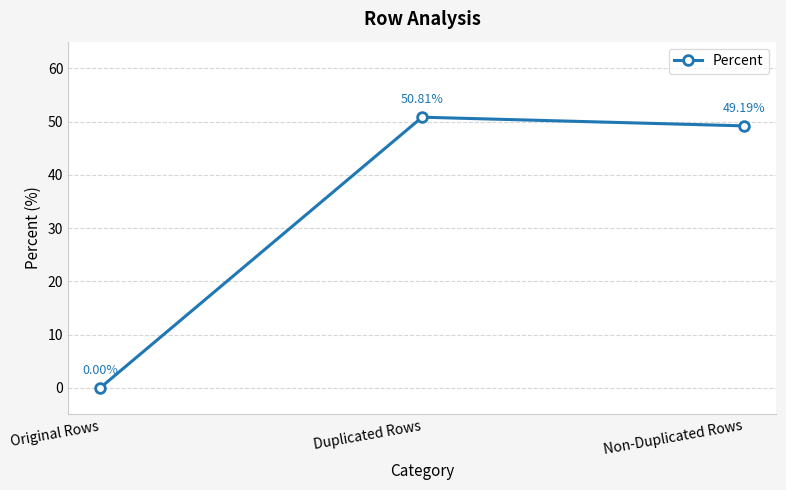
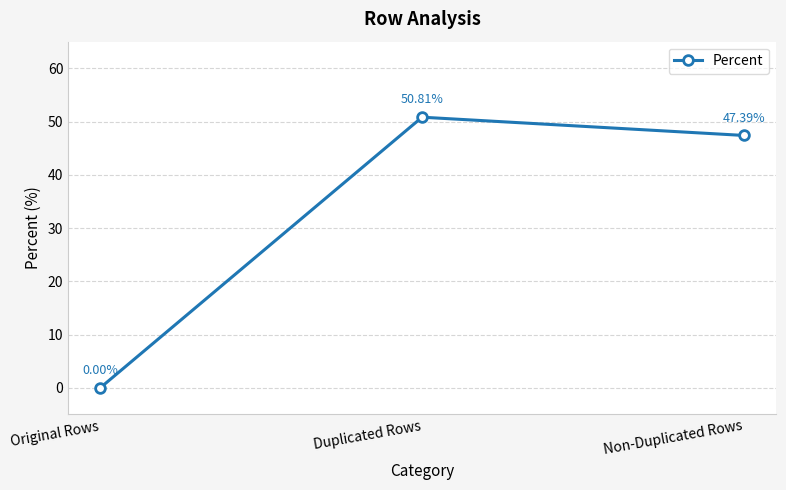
Non-Duplicated Rows: 49.19% -> 47.39%
